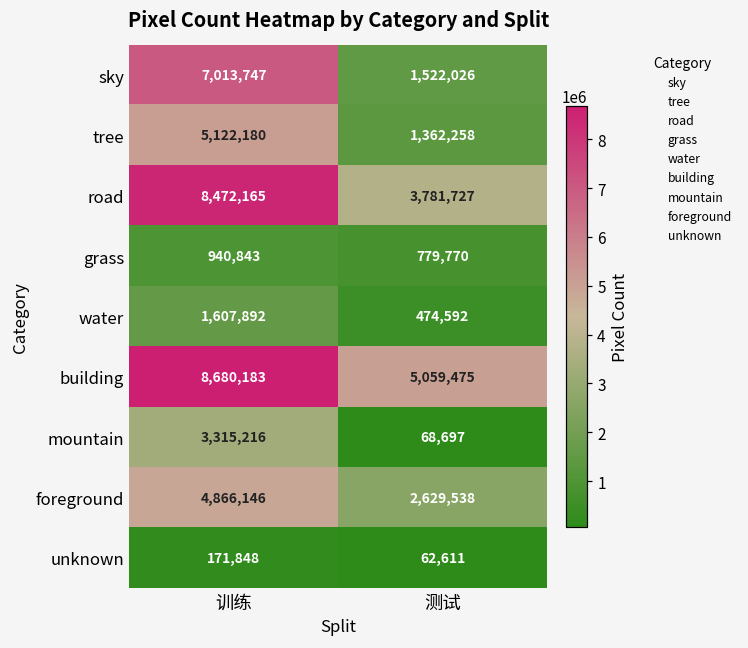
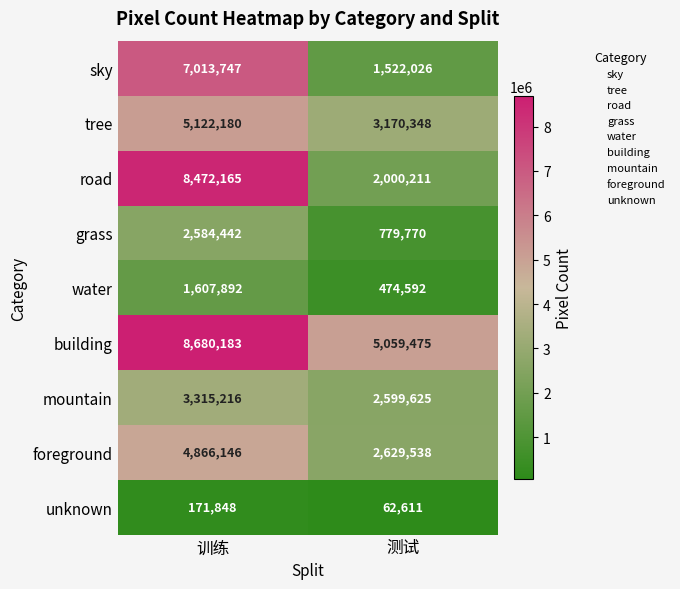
tree, 测试: 1,362,258 -> 3,170,348
road, 测试: 3,781,727 -> 2,000,211
grass, 训练: 940,843 -> 2,584,442
mountain, 测试: 68,697 -> 2,599,625
